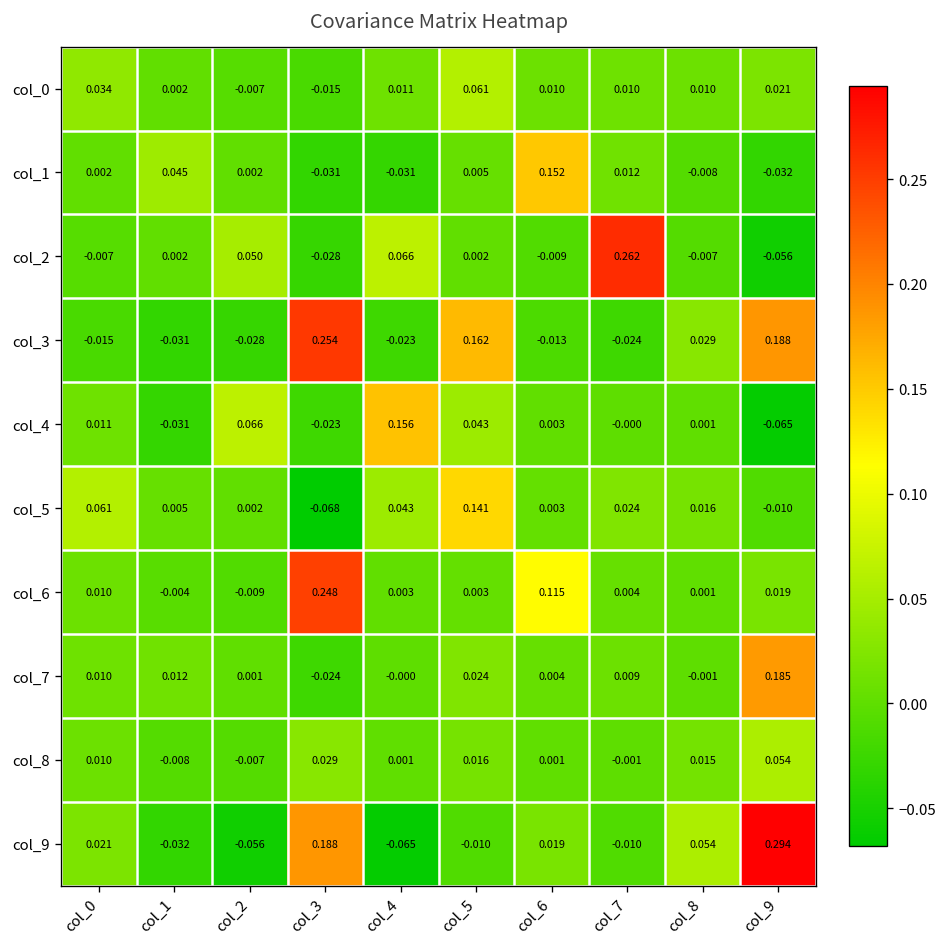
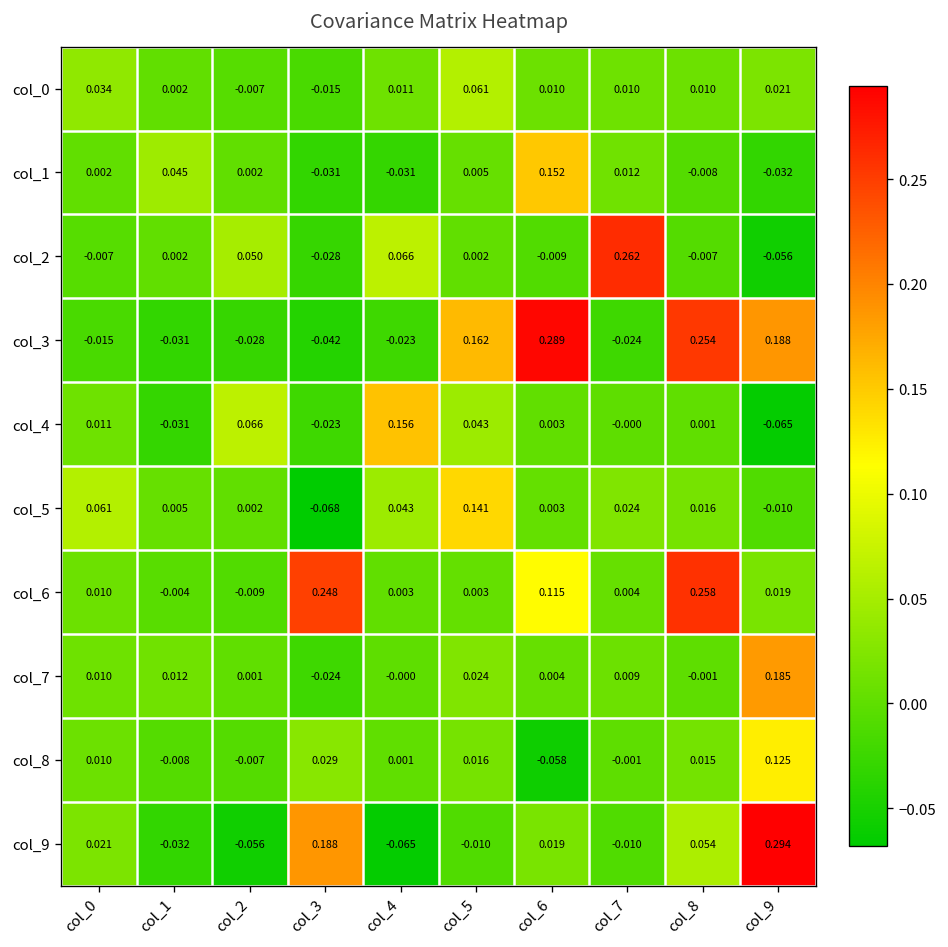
col_3, col_3: 0.254 -> -0.042
col_3, col_6: -0.013 -> 0.289
col_3, col_8: 0.029 -> 0.254
col_6, col_8: 0.001 -> 0.258
col_8, col_6: 0.001 -> -0.058
col_8, col_9: 0.054 -> 0.125
